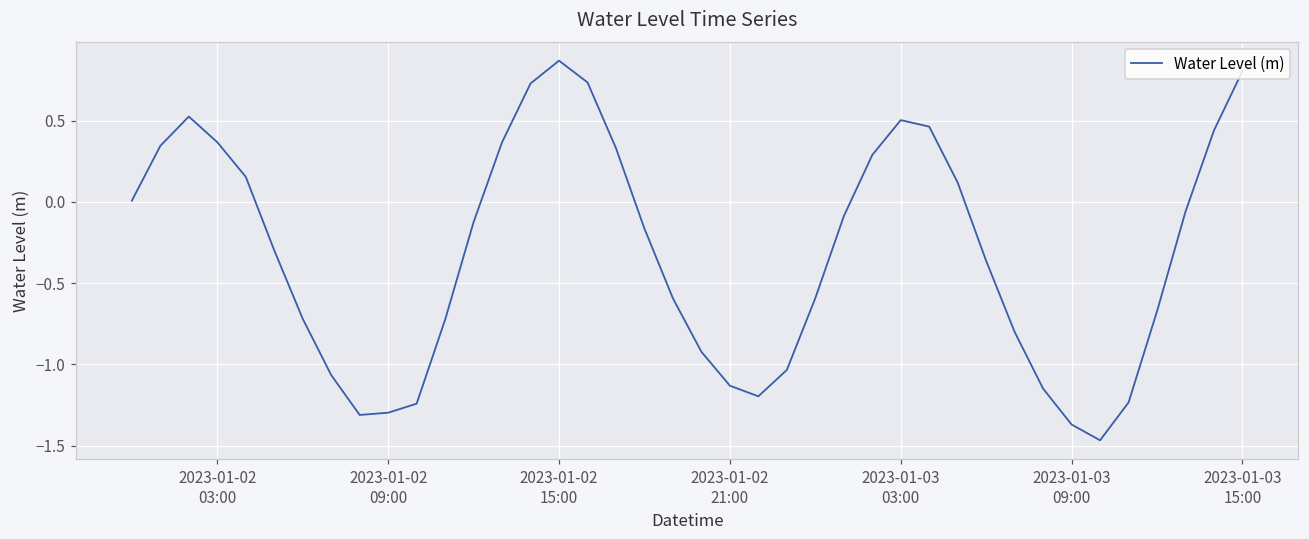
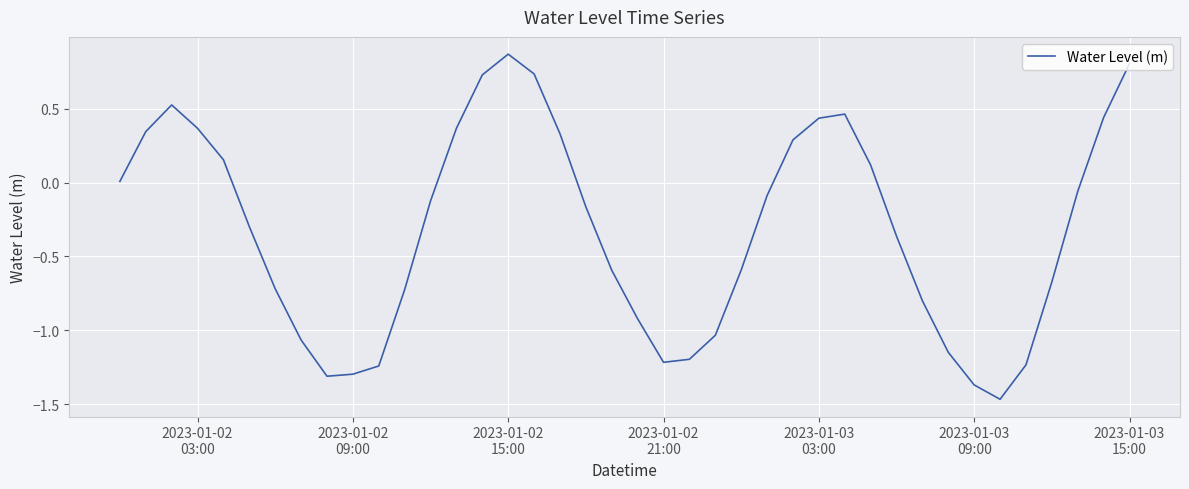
2023-01-02 21:00: -1.13 -> -1.22
2023-01-03 03:00: 0.50 -> 0.44
